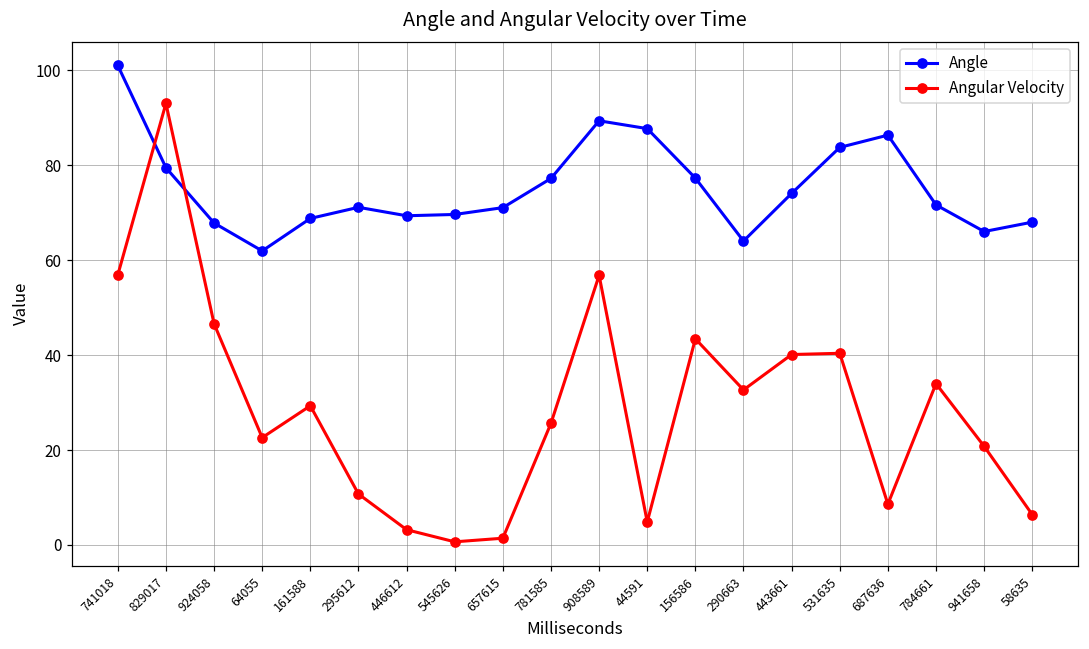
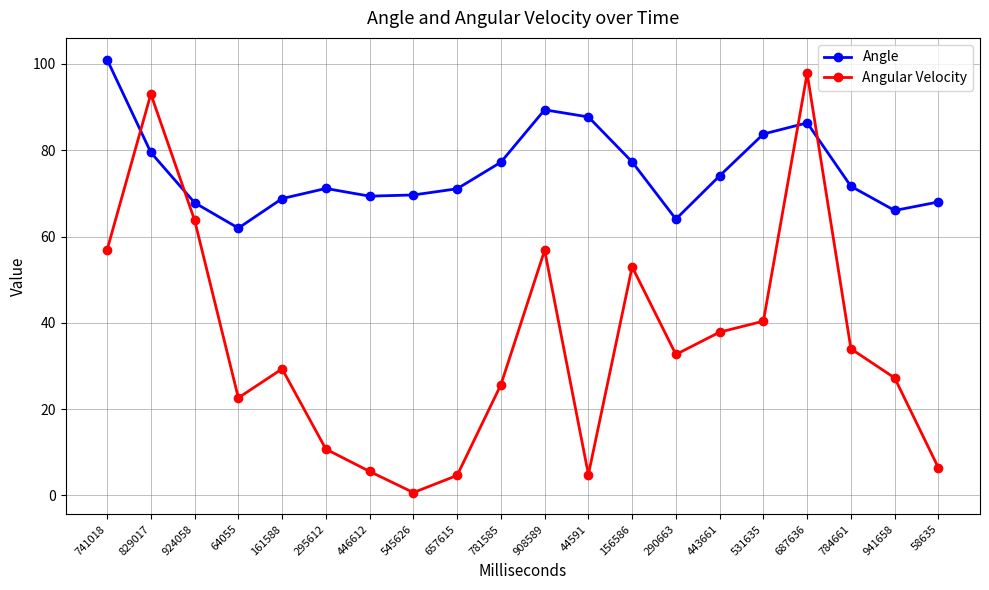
Angular Velocity, 924058: 47 -> 64
Angular Velocity, 446612: 3 -> 6
Angular Velocity, 657615: 1 -> 5
Angular Velocity, 156586: 43 -> 53
Angular Velocity, 443661: 40 -> 38
Angular Velocity, 687636: 9 -> 98
Angular Velocity, 941658: 21 -> 27
